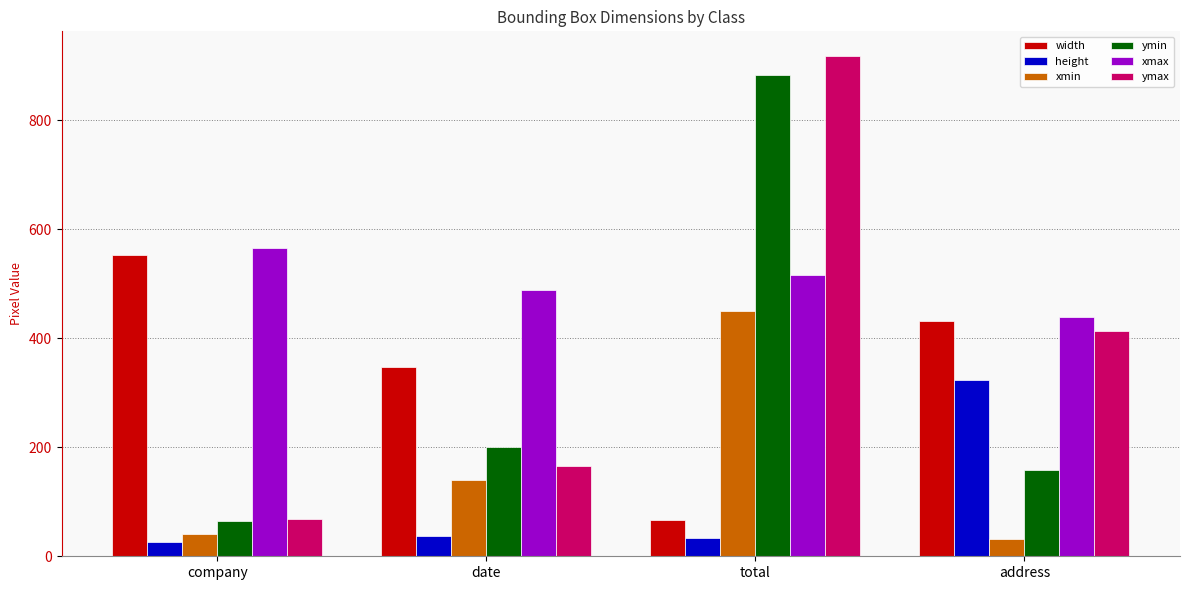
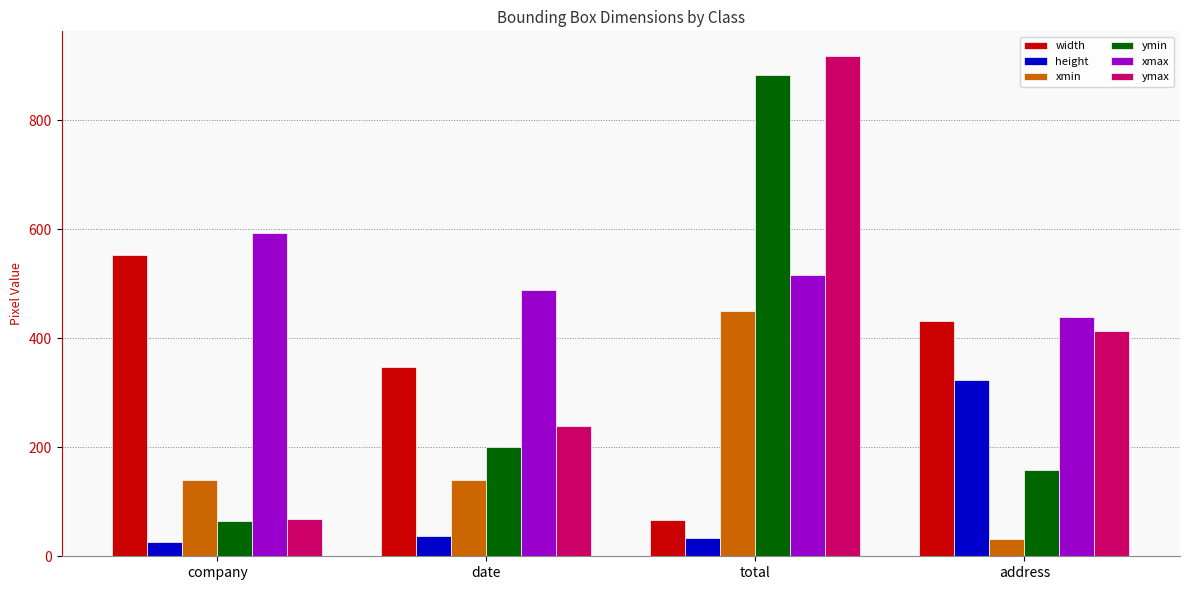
xmin, company: 40 -> 140
xmax, company: 570 -> 590
ymax, date: 170 -> 240
